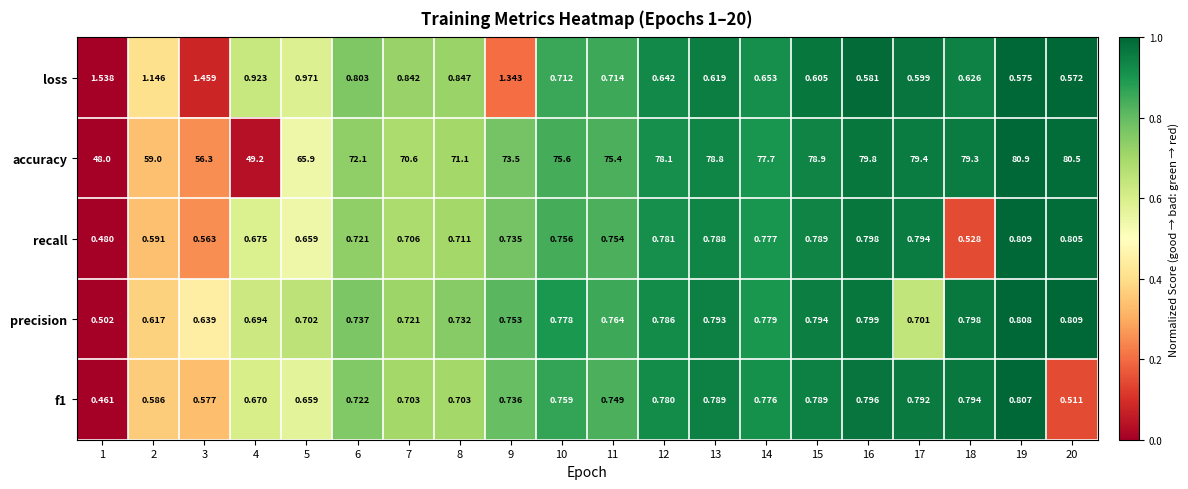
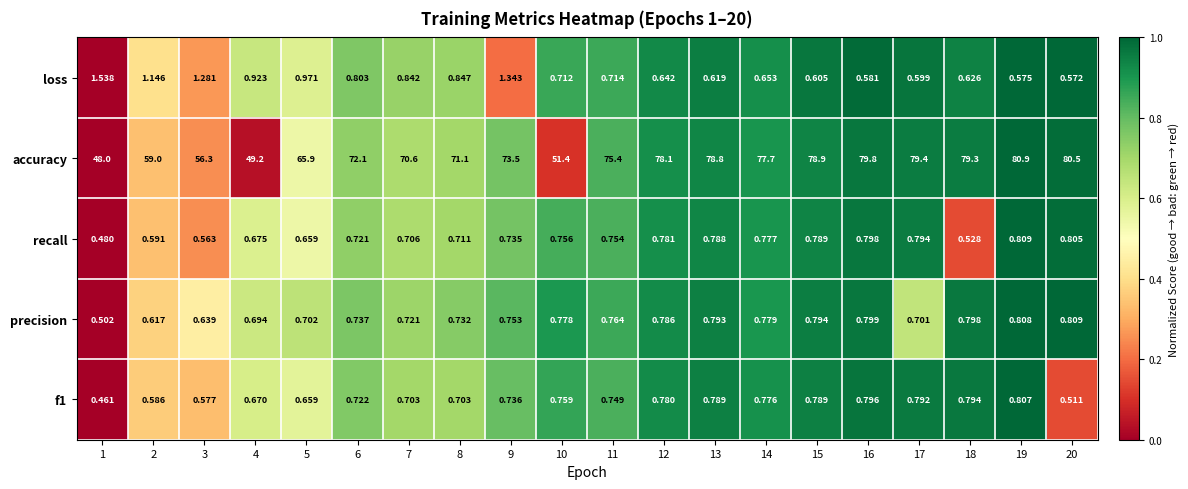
loss, 3: 1.459 -> 1.281
accuracy, 10: 75.6 -> 51.4
